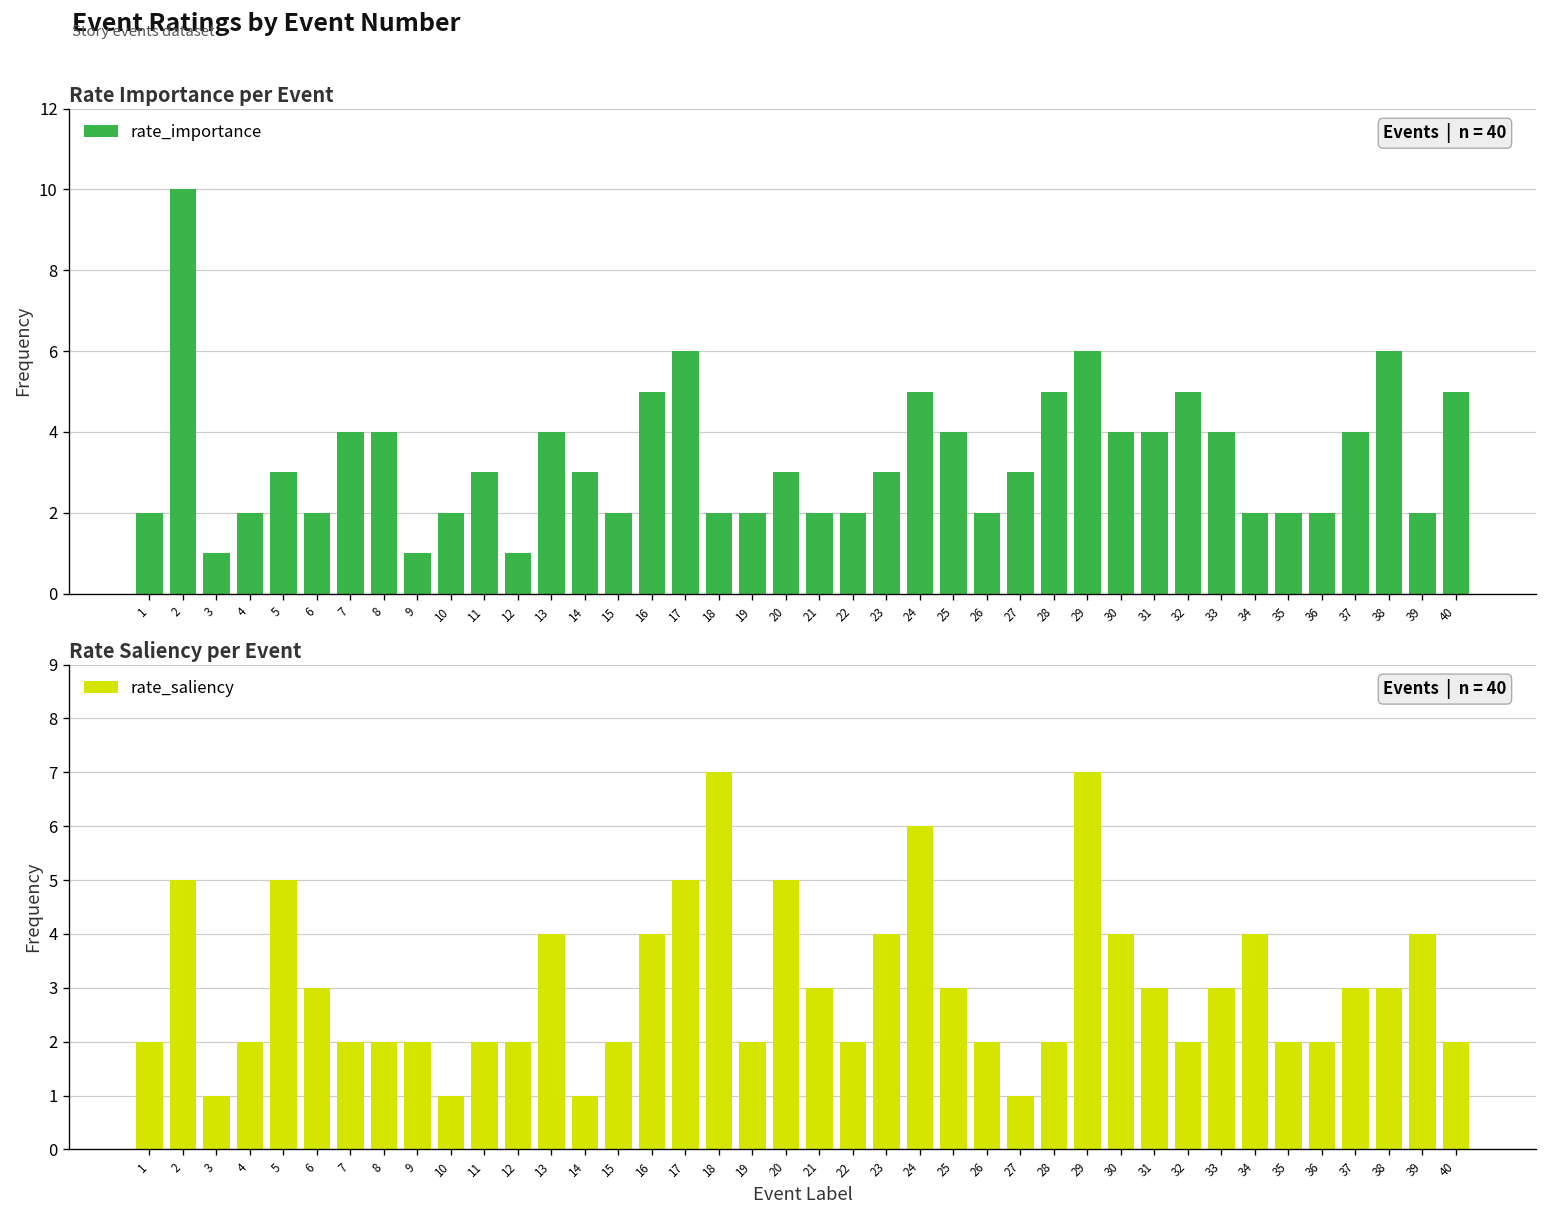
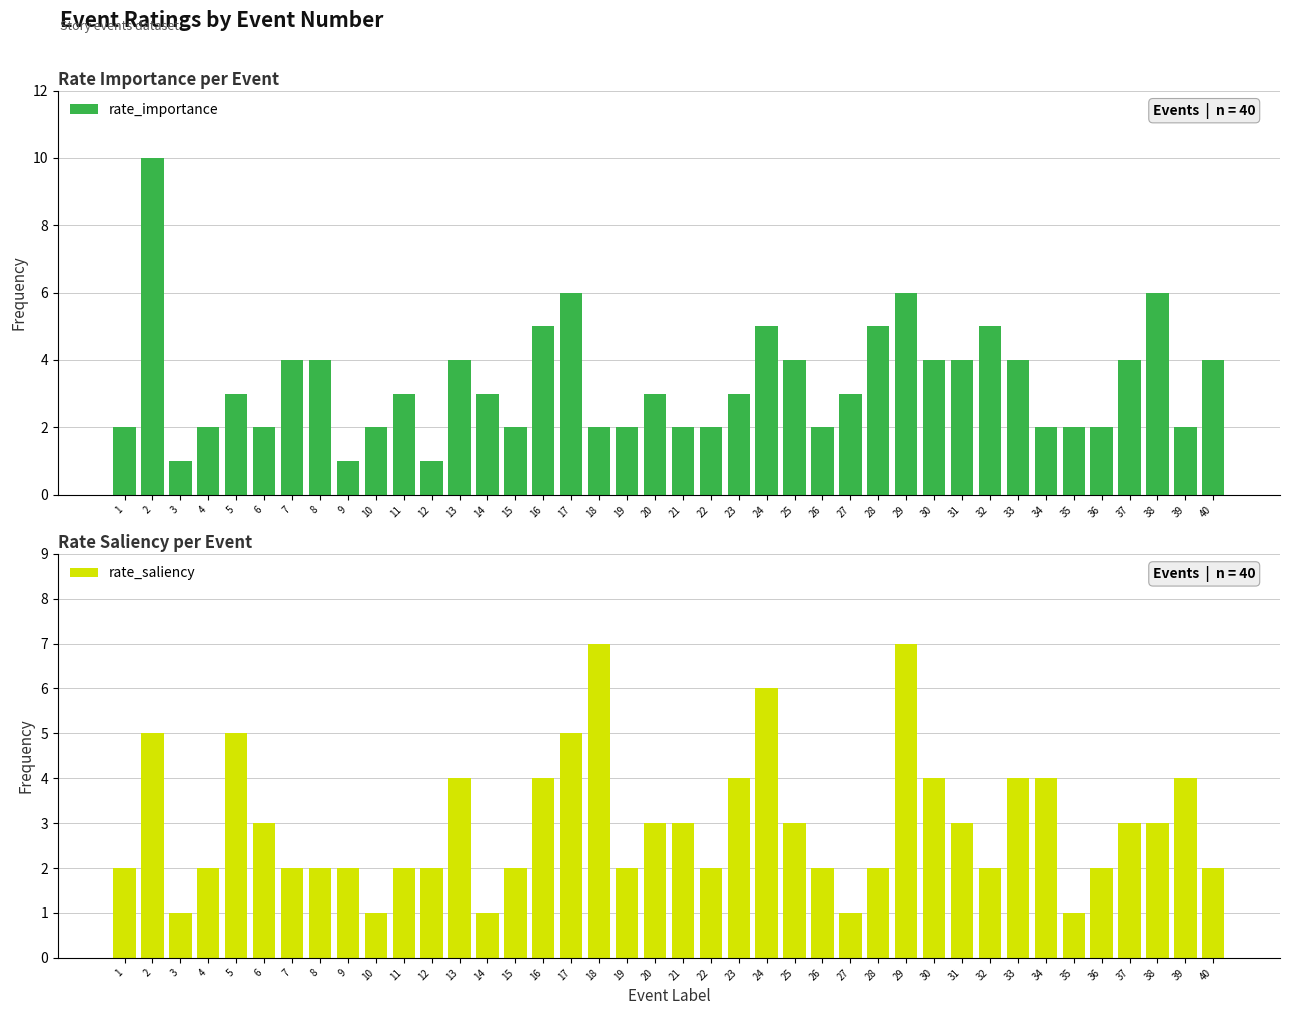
Rate Importance per Event, 40: 5 -> 4
Rate Saliency per Event, 20: 5 -> 3
Rate Saliency per Event, 33: 3 -> 4
Rate Saliency per Event, 35: 2 -> 1
